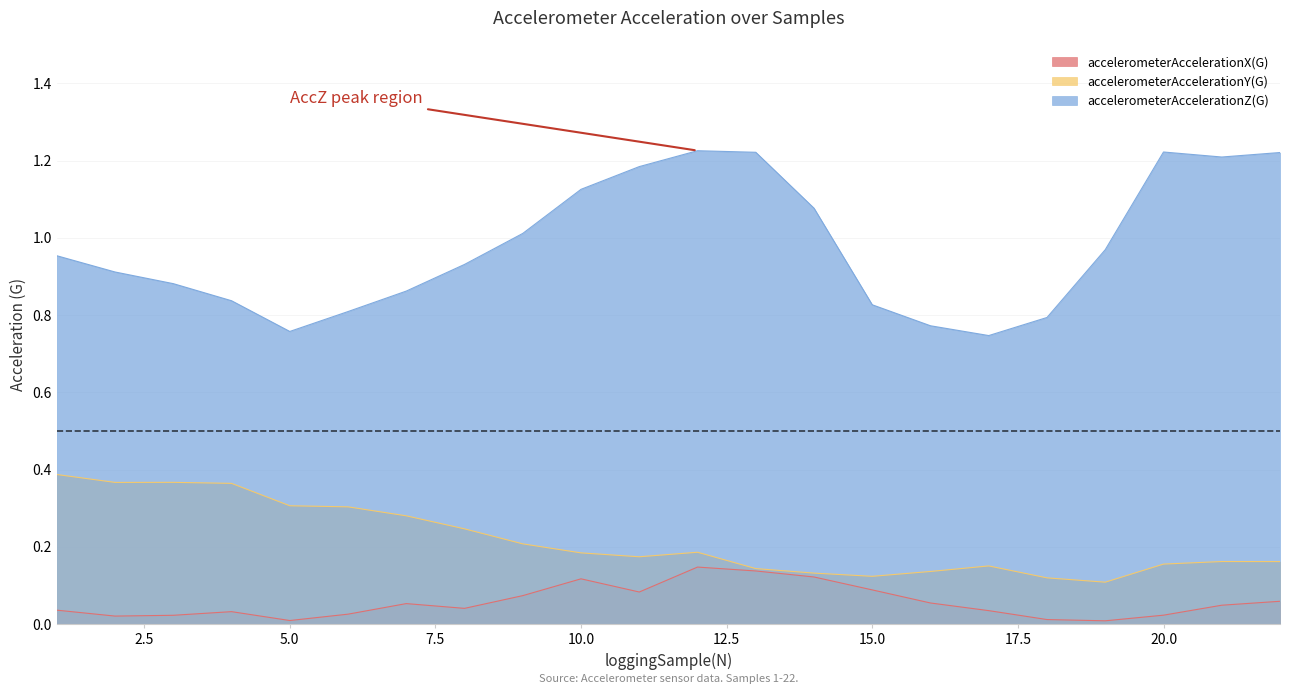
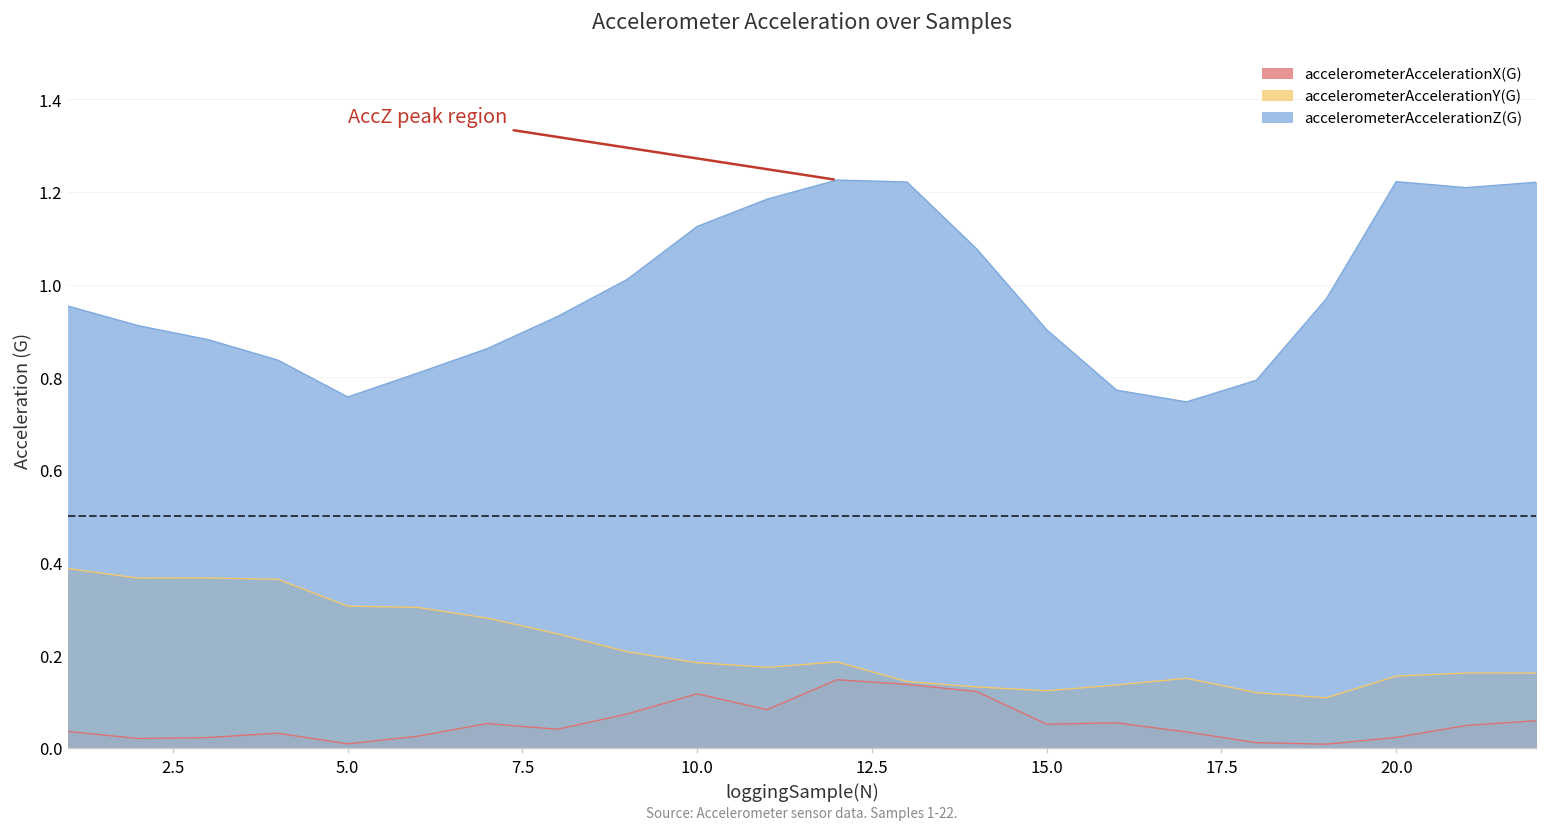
accelerometerAccelerationX(G), 15.0: 0.09 -> 0.05
accelerometerAccelerationZ(G), 15.0: 0.83 -> 0.90
